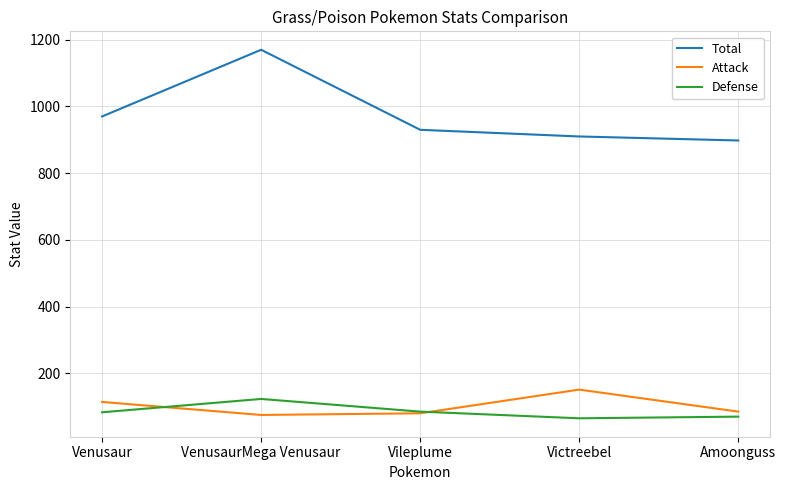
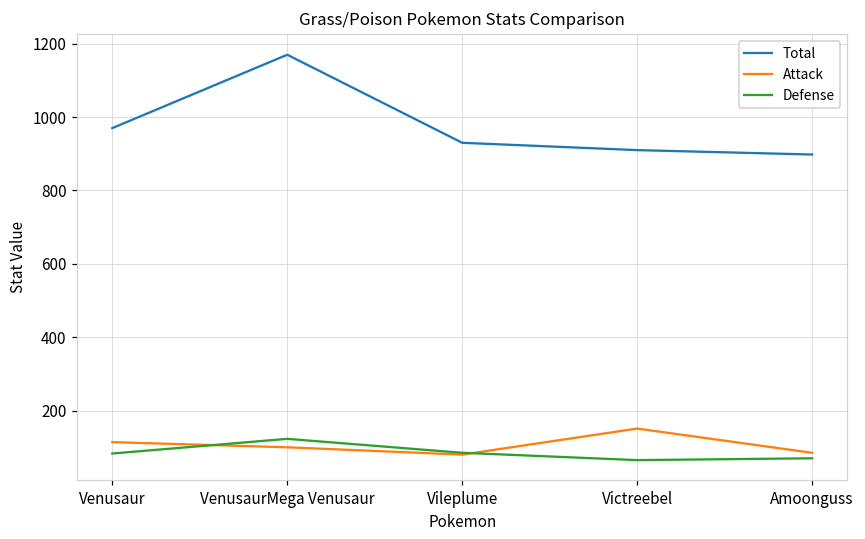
Attack, VenusaurMega Venusaur: 80 -> 100
